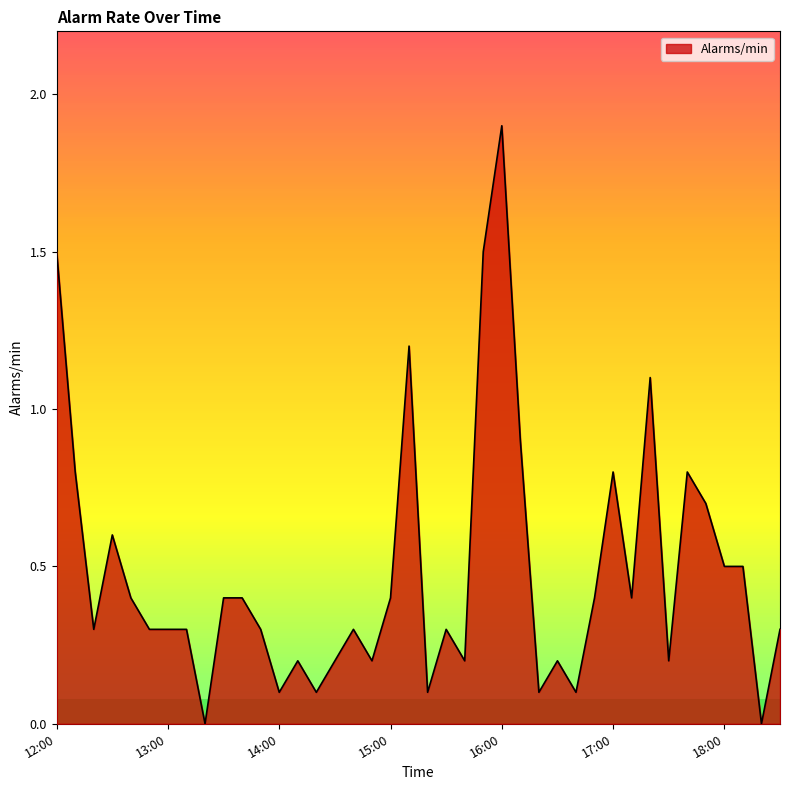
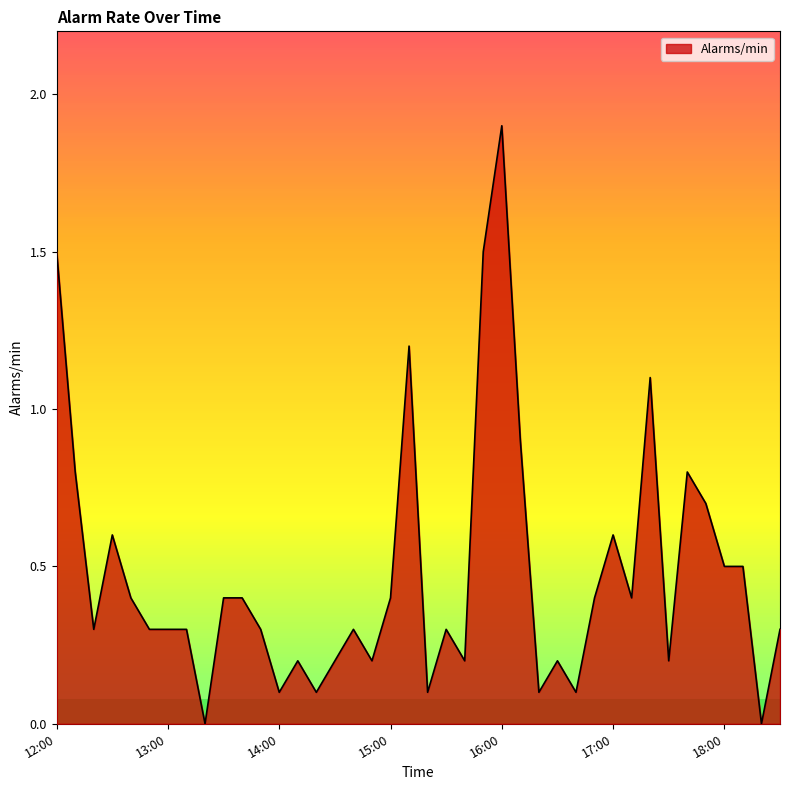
17:00: 0.8 -> 0.6
